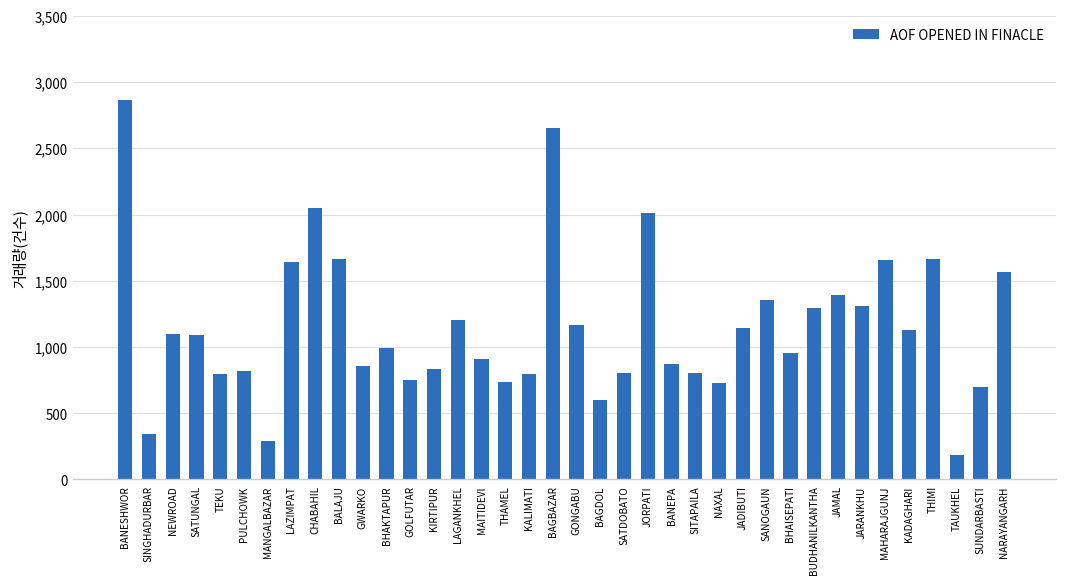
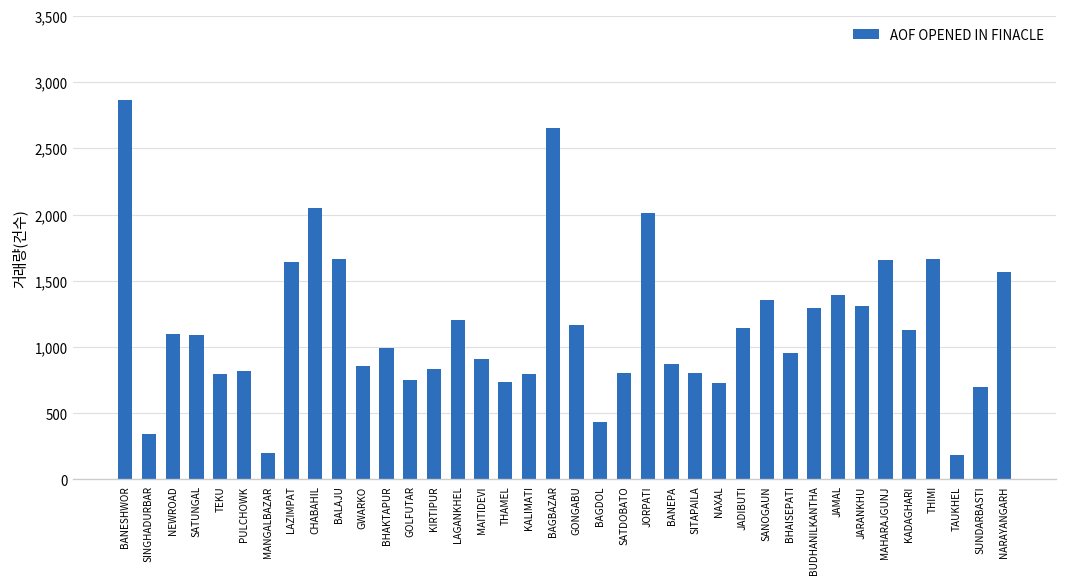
MANGALBAZAR: 290 -> 200
BAGDOL: 600 -> 430
